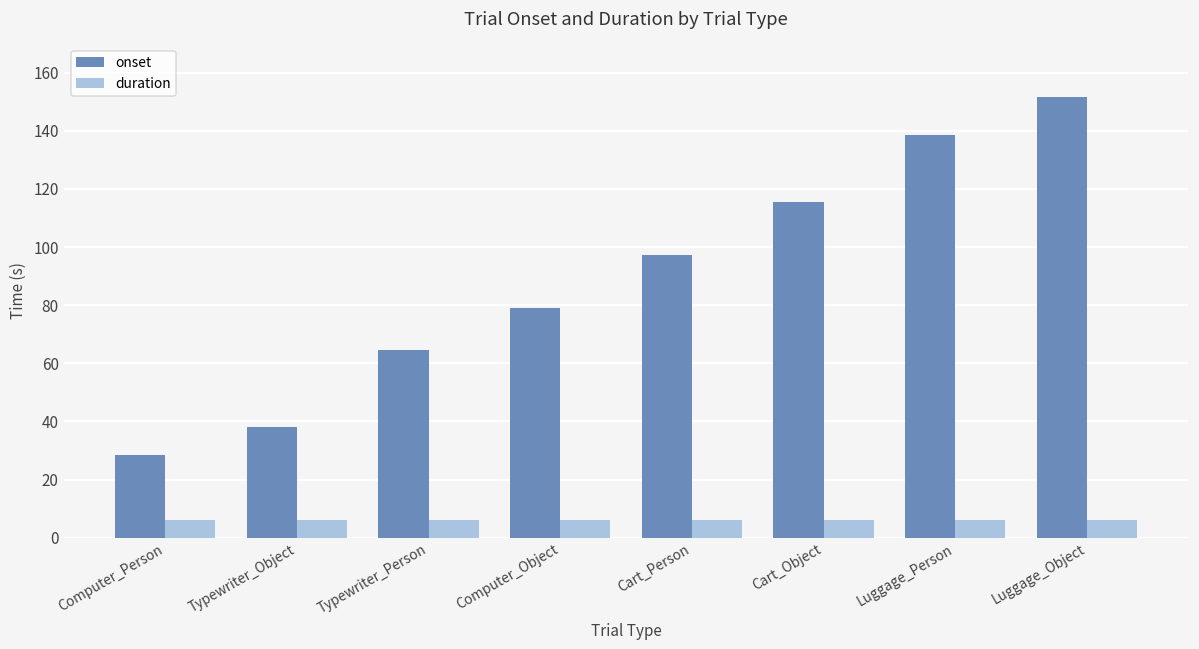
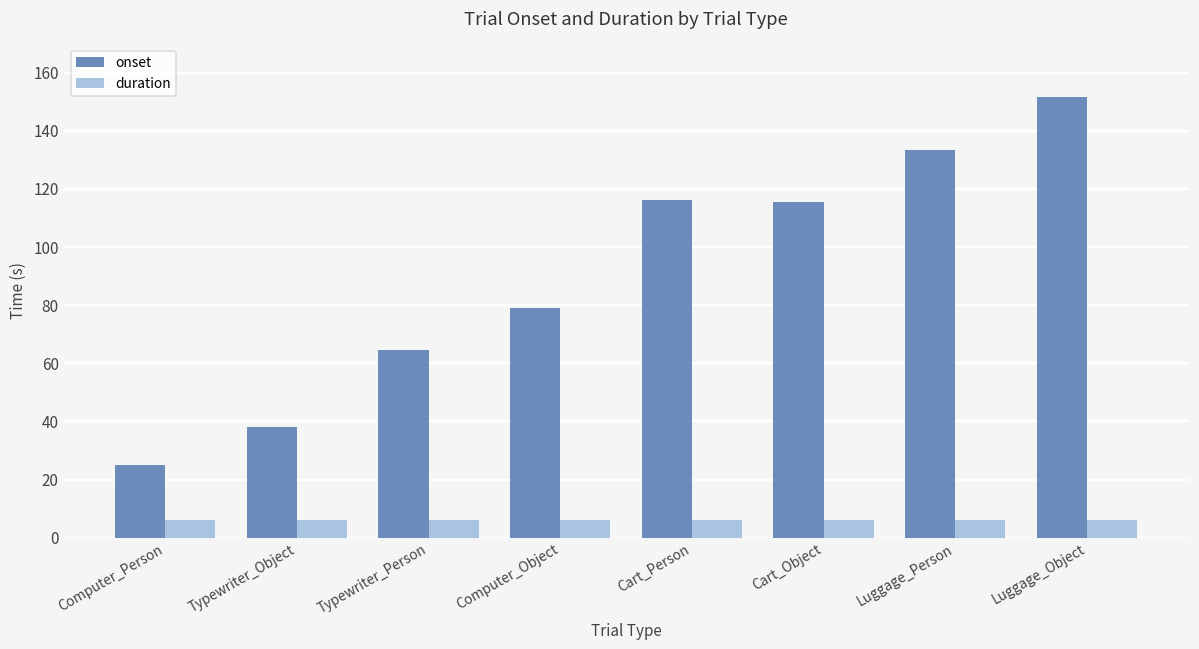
onset, Computer_Person: 28 -> 25
onset, Cart_Person: 97 -> 116
onset, Luggage_Person: 139 -> 133
